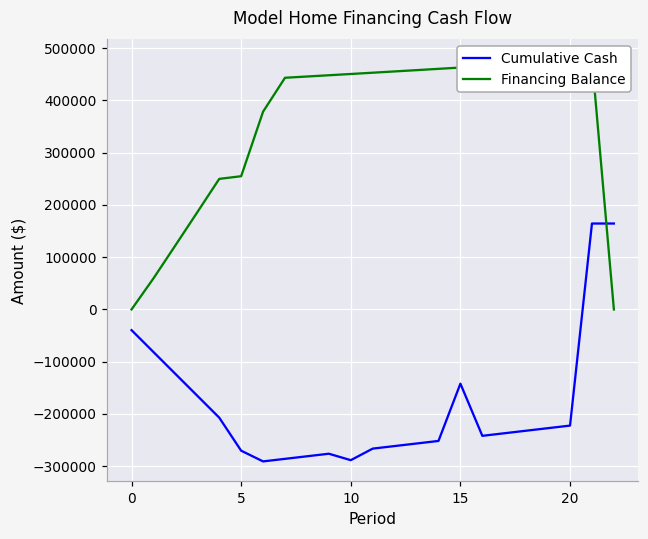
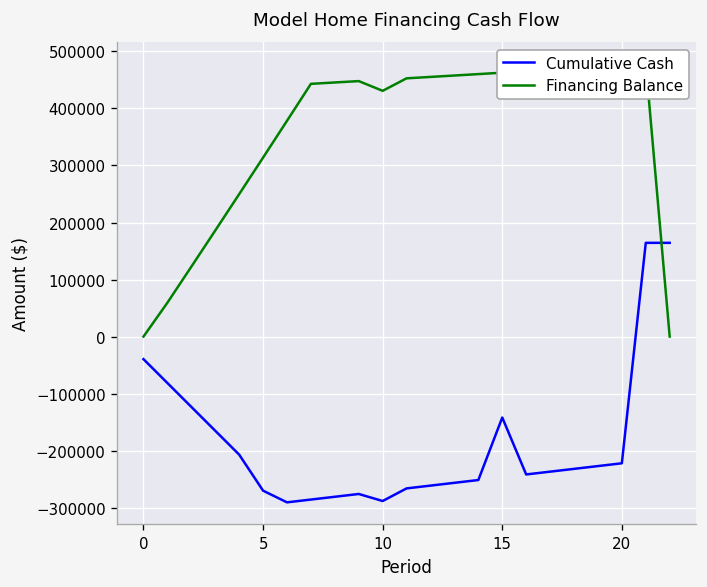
Financing Balance, 5: 250000 -> 310000
Financing Balance, 10: 450000 -> 430000
